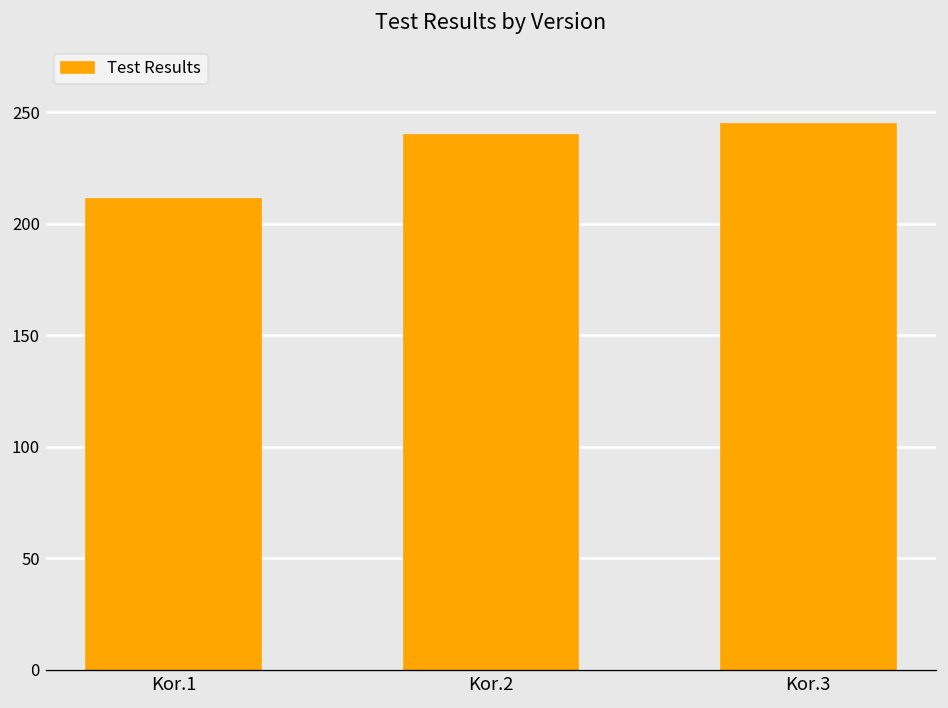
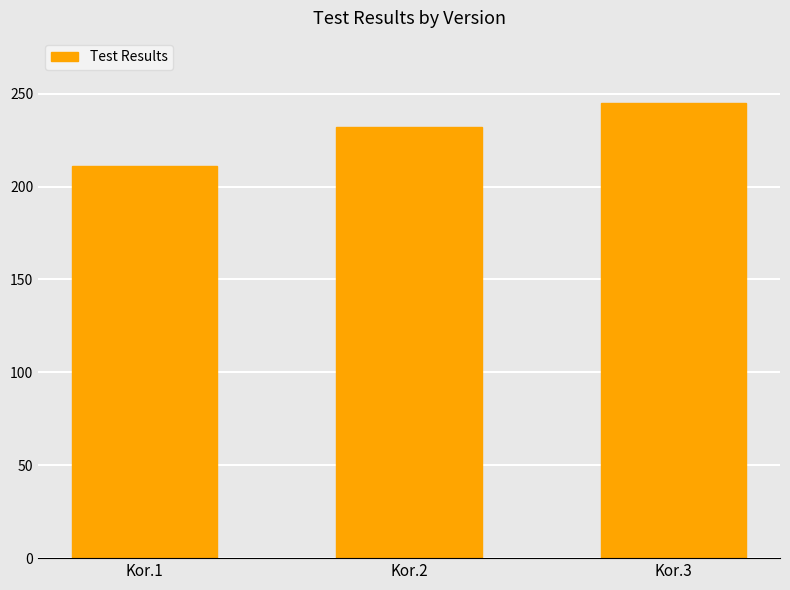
Kor.2: 240 -> 232
